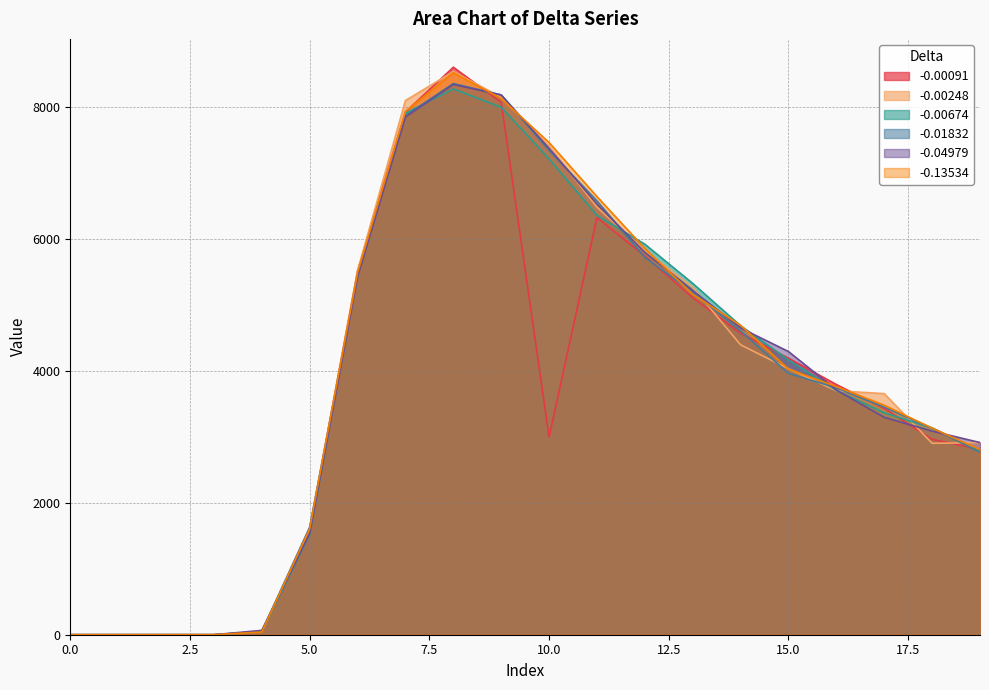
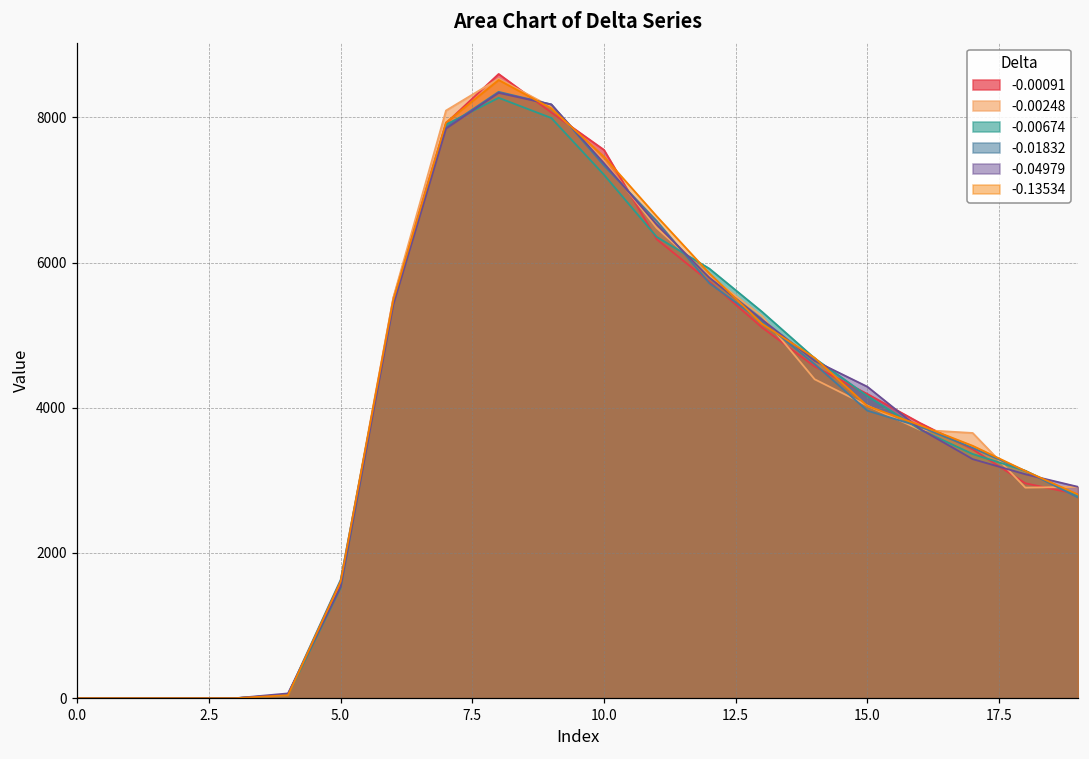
-0.00091, 10.0: 3000 -> 7600
